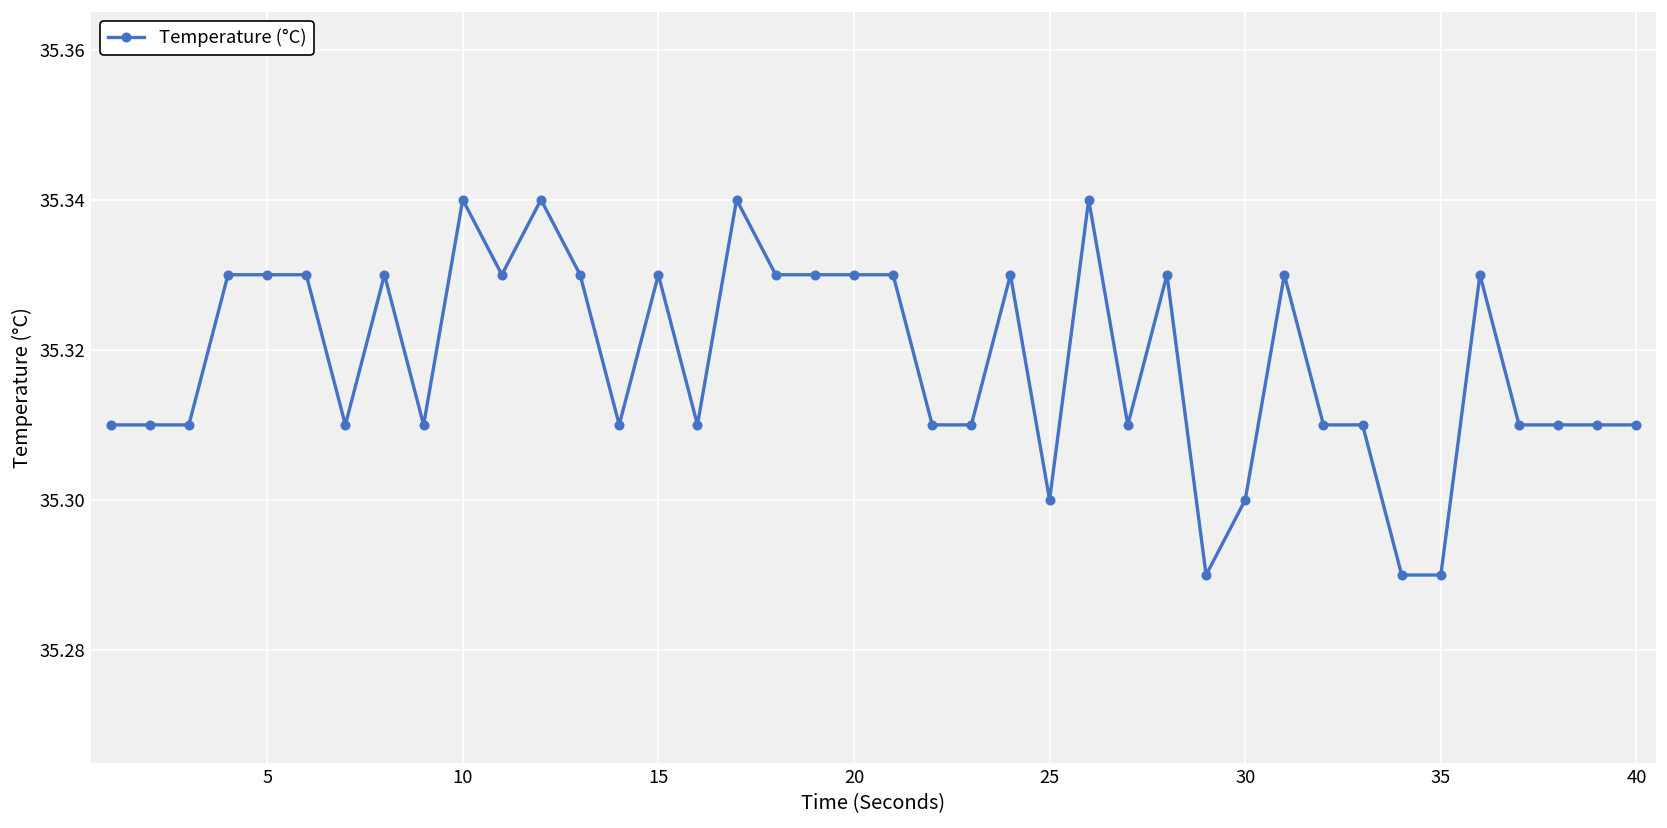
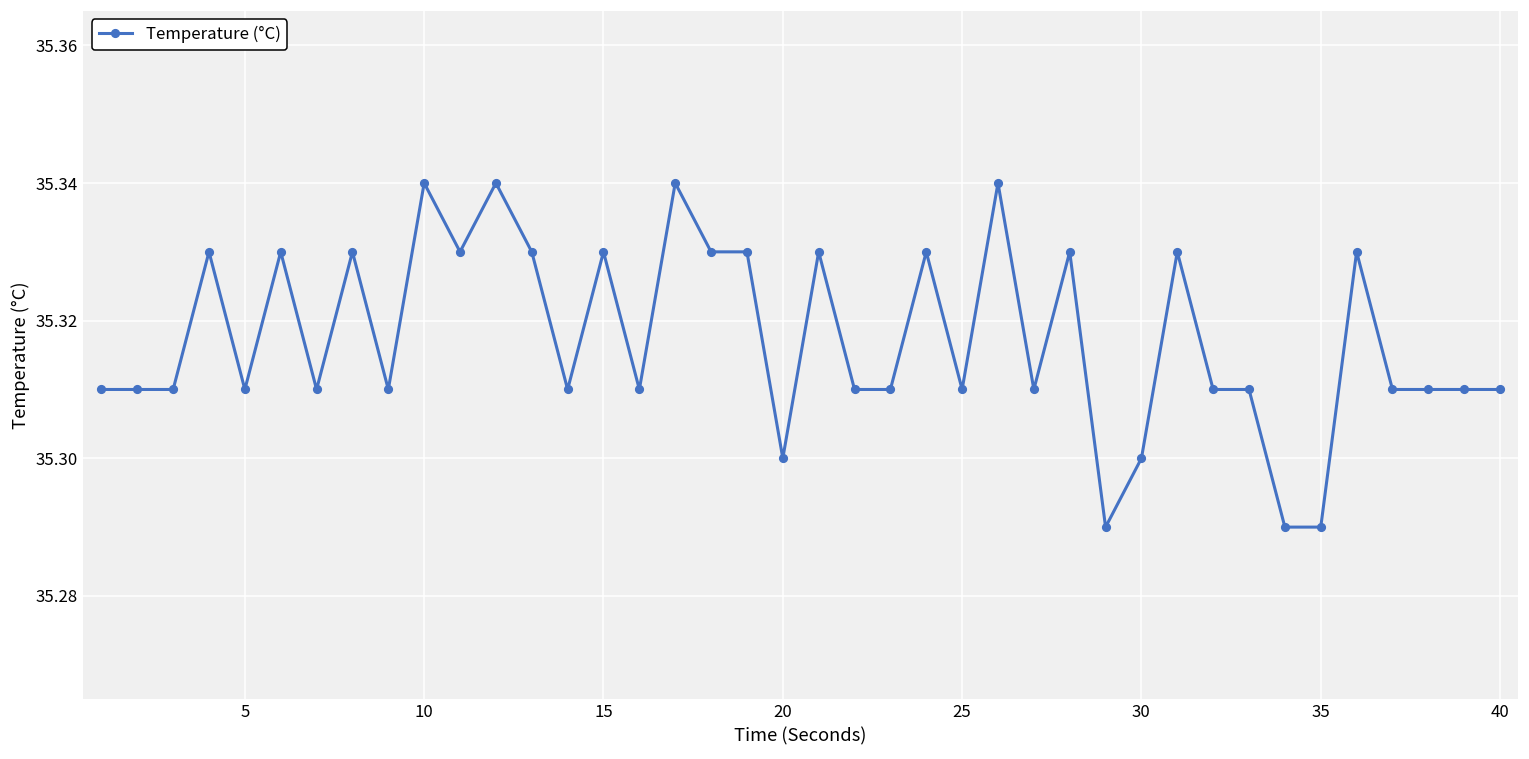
5: 35.33 -> 35.31
20: 35.33 -> 35.30
25: 35.30 -> 35.31
